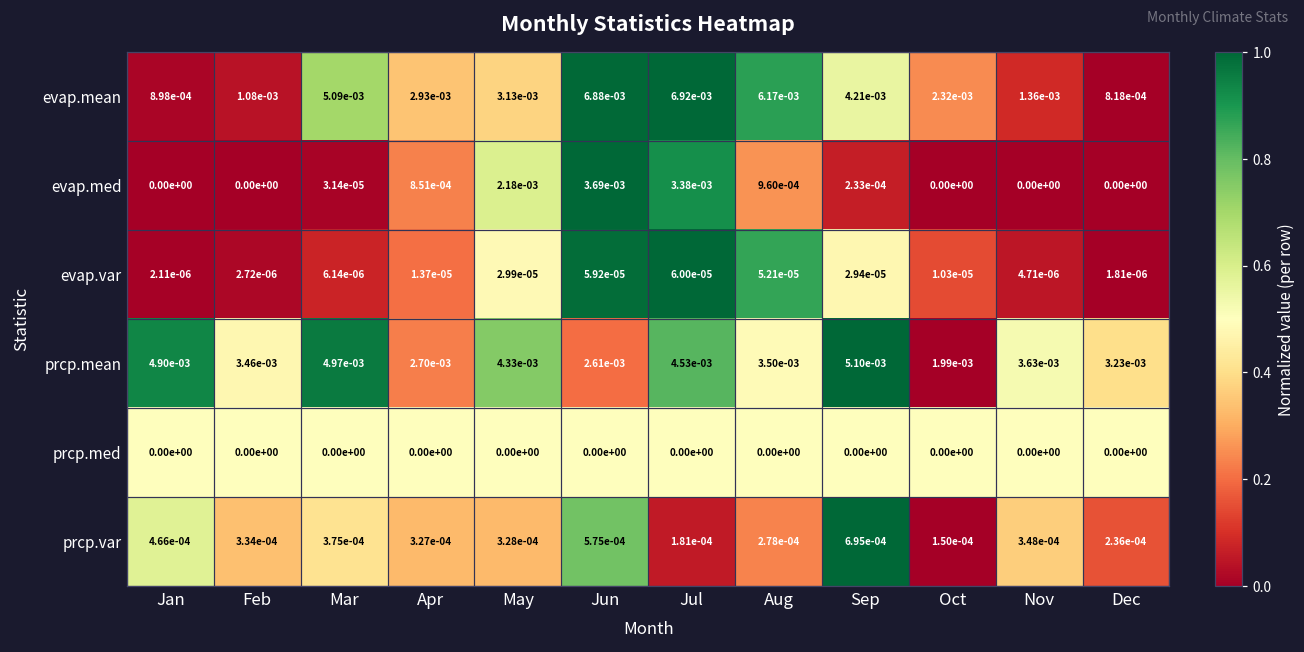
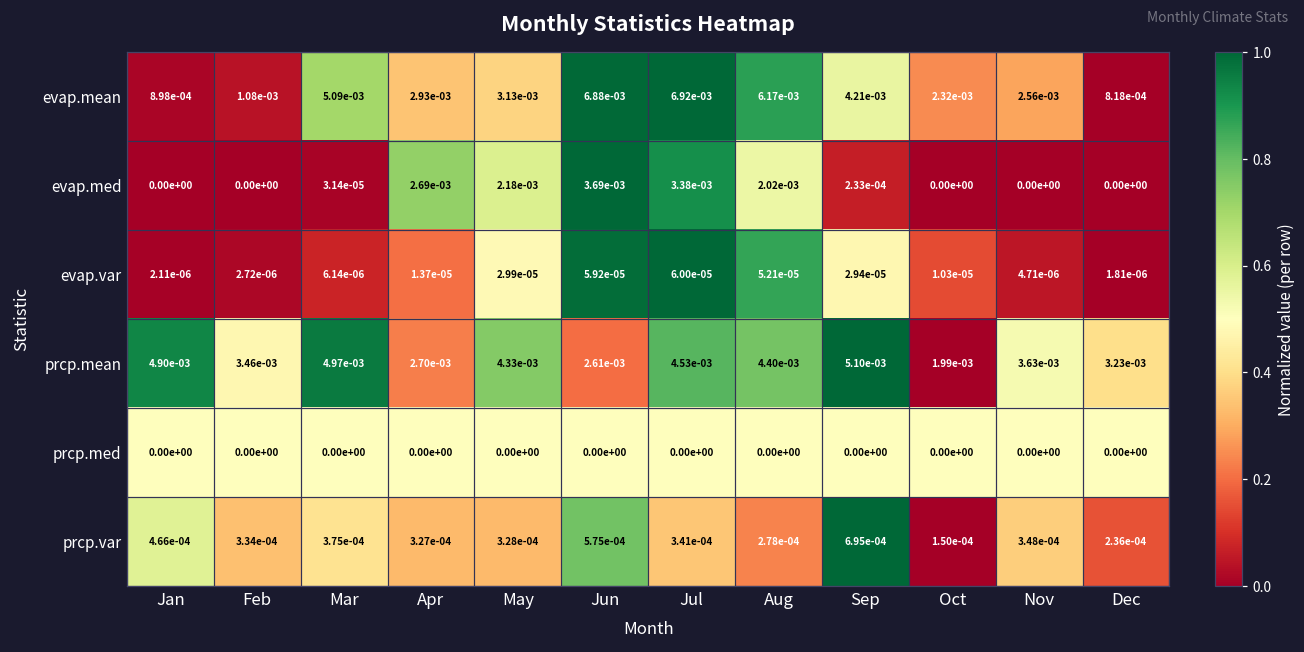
evap.mean, Nov: 1.36e-03 -> 2.56e-03
evap.med, Apr: 8.51e-04 -> 2.69e-03
evap.med, Aug: 9.60e-04 -> 2.02e-03
prcp.mean, Aug: 3.50e-03 -> 4.40e-03
prcp.var, Jul: 1.81e-04 -> 3.41e-04
